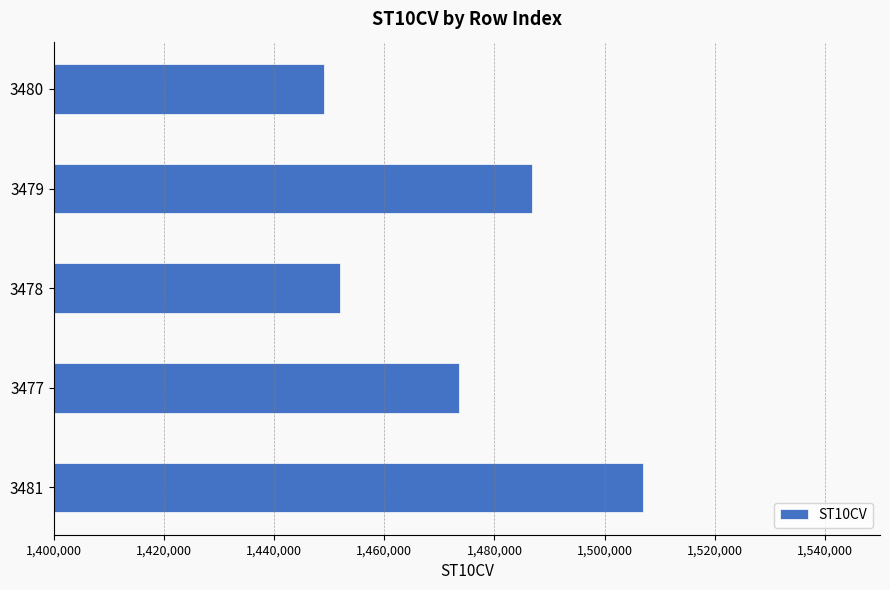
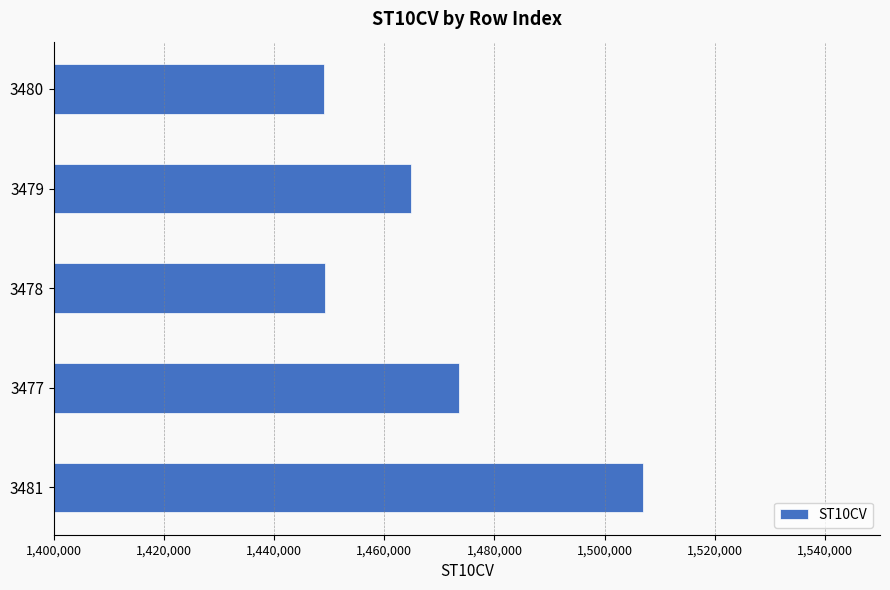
3479: 1,487,000 -> 1,465,000
3478: 1,452,000 -> 1,449,000
